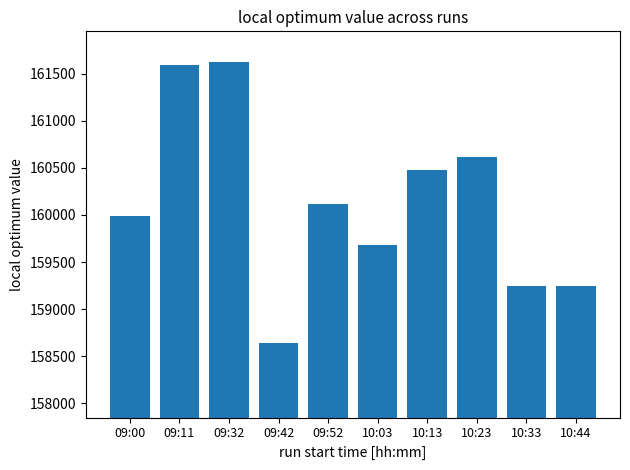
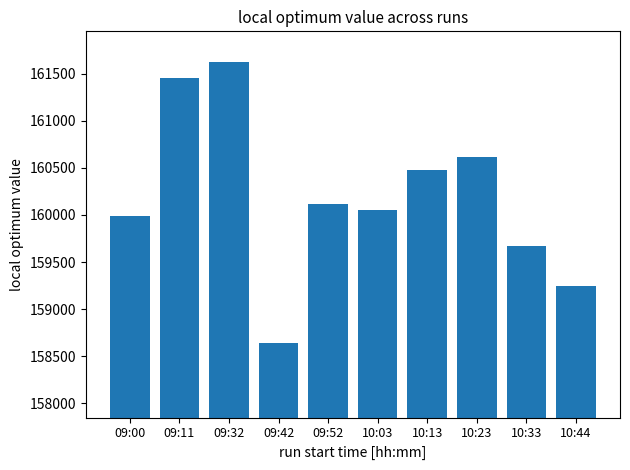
09:11: 161600 -> 161500
10:03: 159700 -> 160100
10:33: 159200 -> 159700
